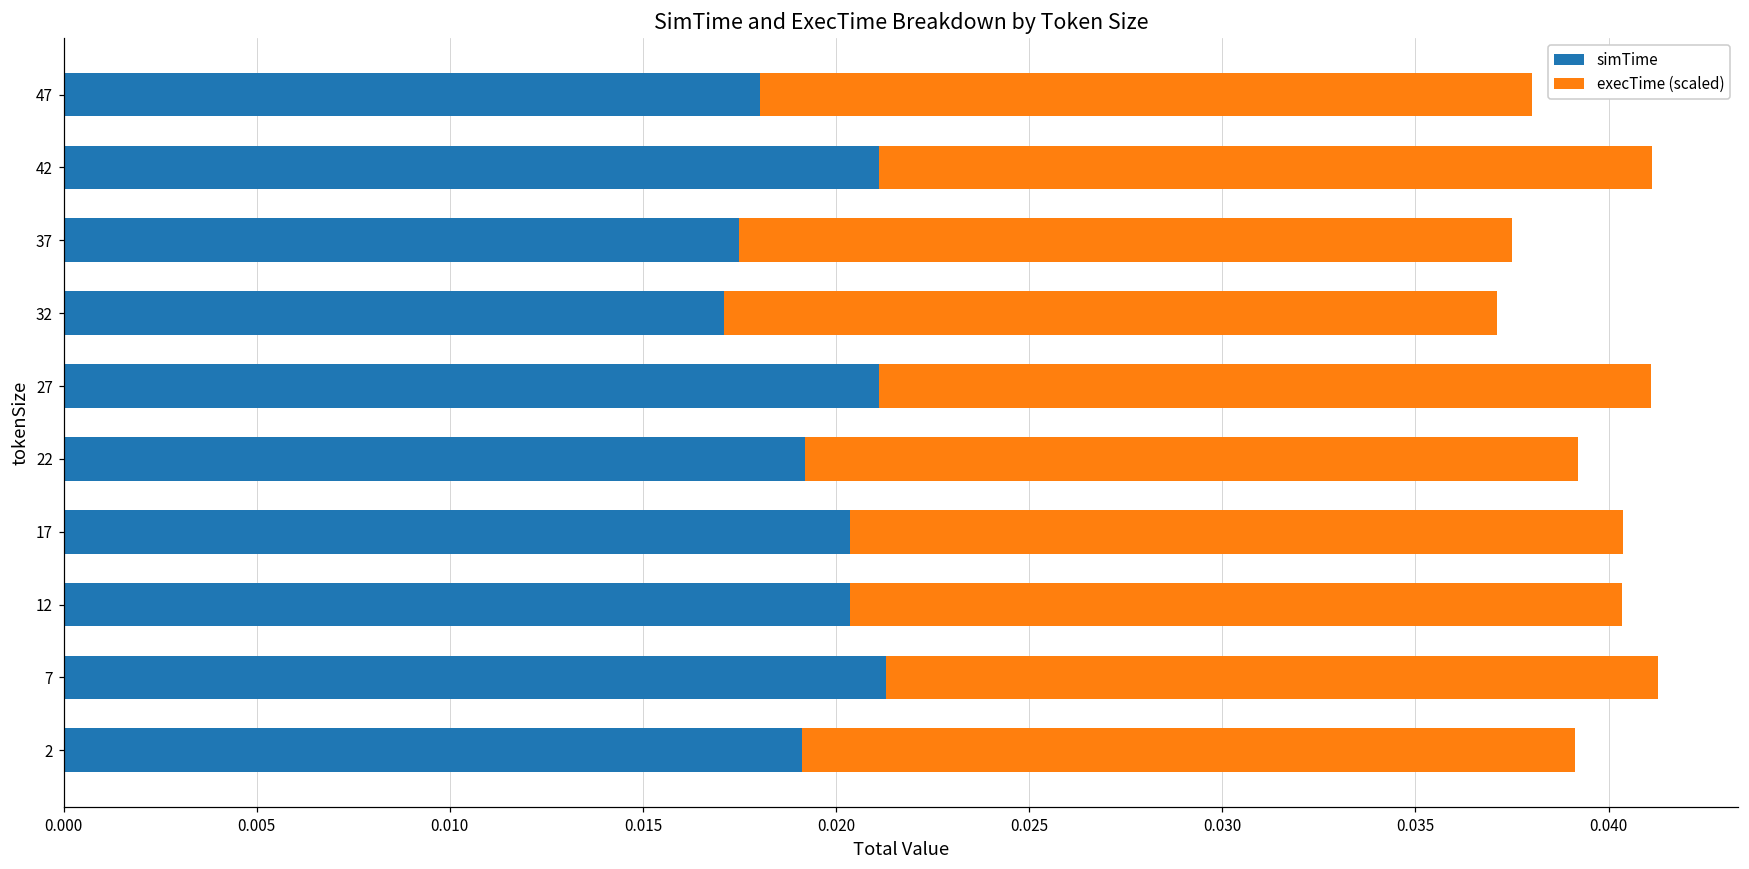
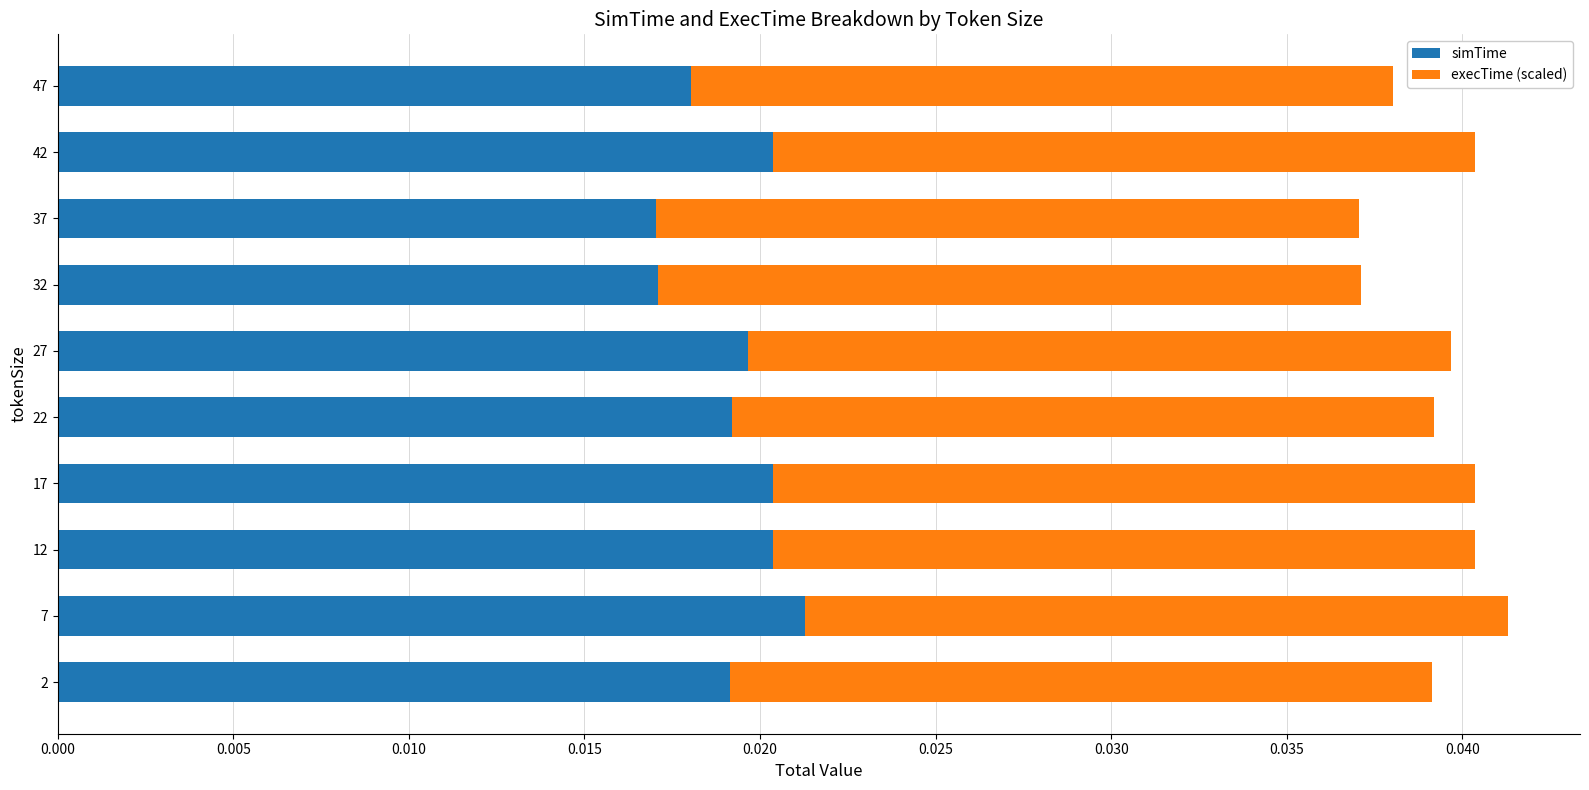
simTime, 42: 0.0211 -> 0.0204
simTime, 37: 0.0175 -> 0.0170
simTime, 27: 0.0211 -> 0.0197
